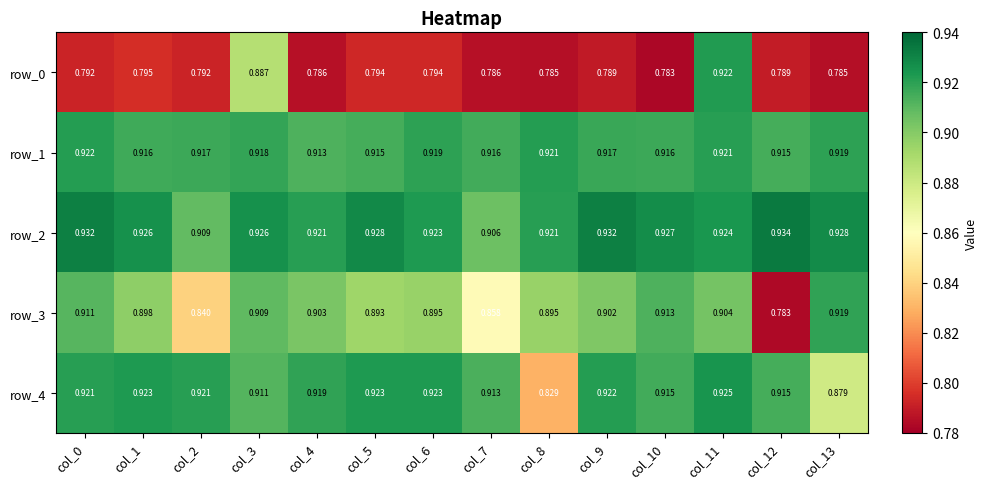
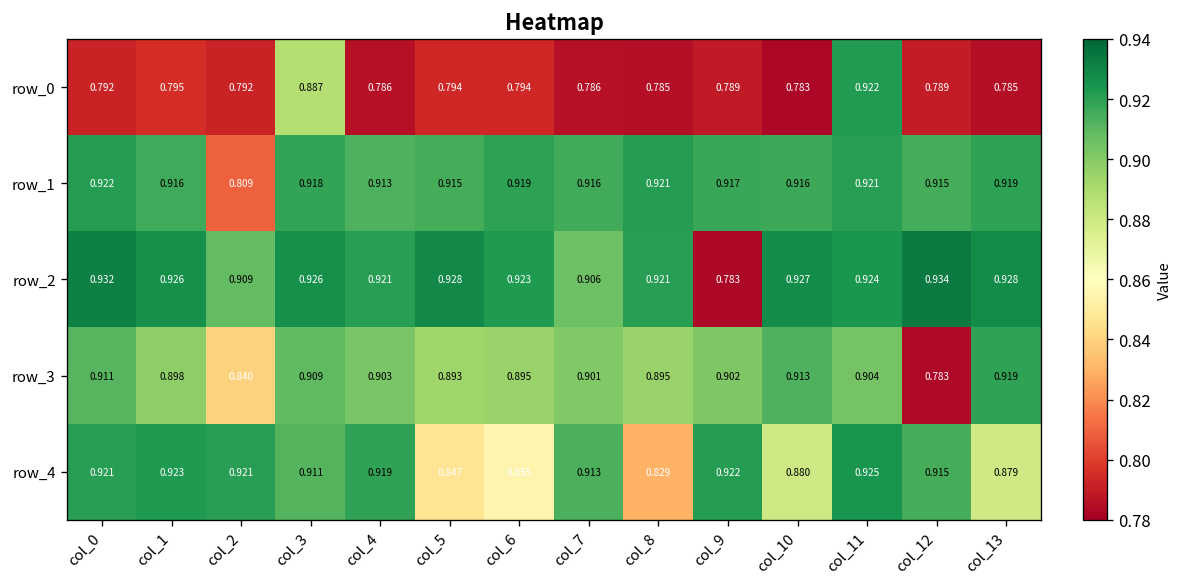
row_1, col_2: 0.917 -> 0.809
row_2, col_9: 0.932 -> 0.783
row_3, col_7: 0.858 -> 0.901
row_4, col_5: 0.923 -> 0.847
row_4, col_6: 0.923 -> 0.855
row_4, col_10: 0.915 -> 0.880
